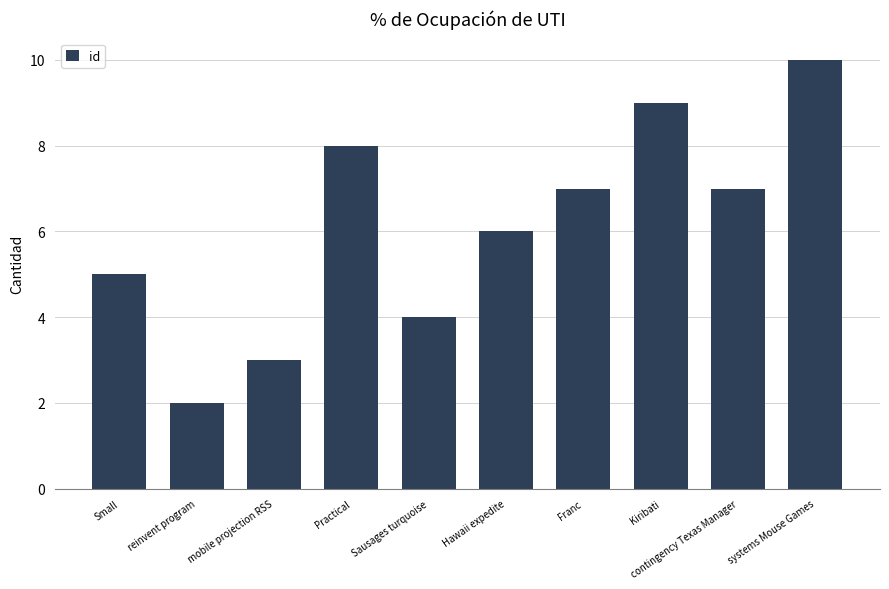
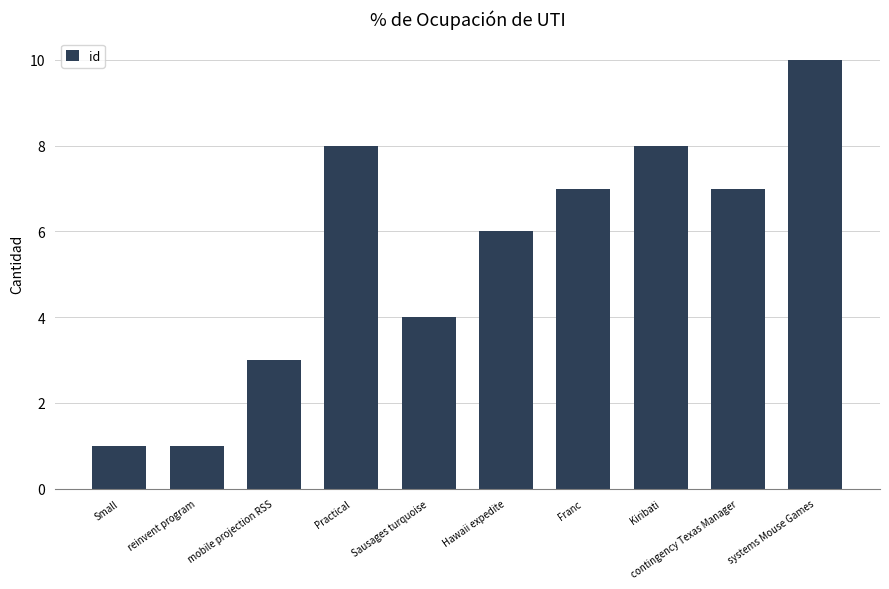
Small: 5 -> 1
reinvent program: 2 -> 1
Kiribati: 9 -> 8
